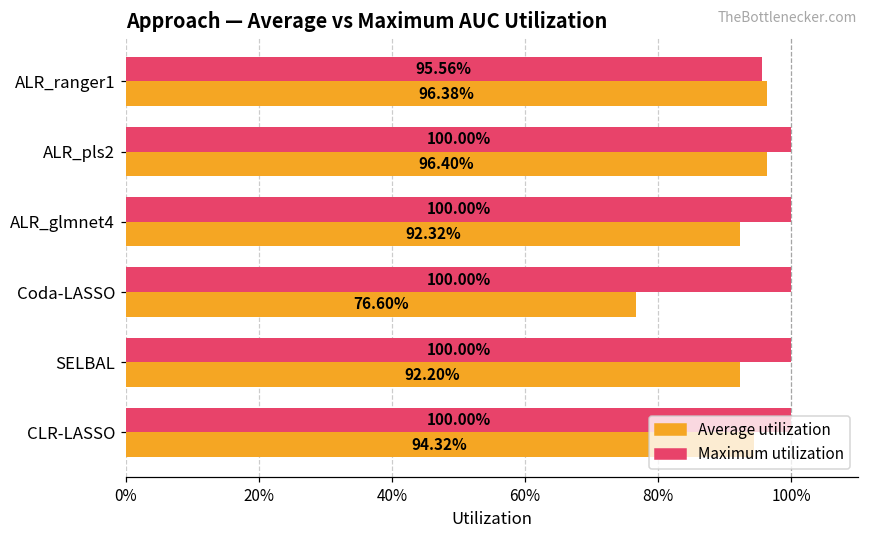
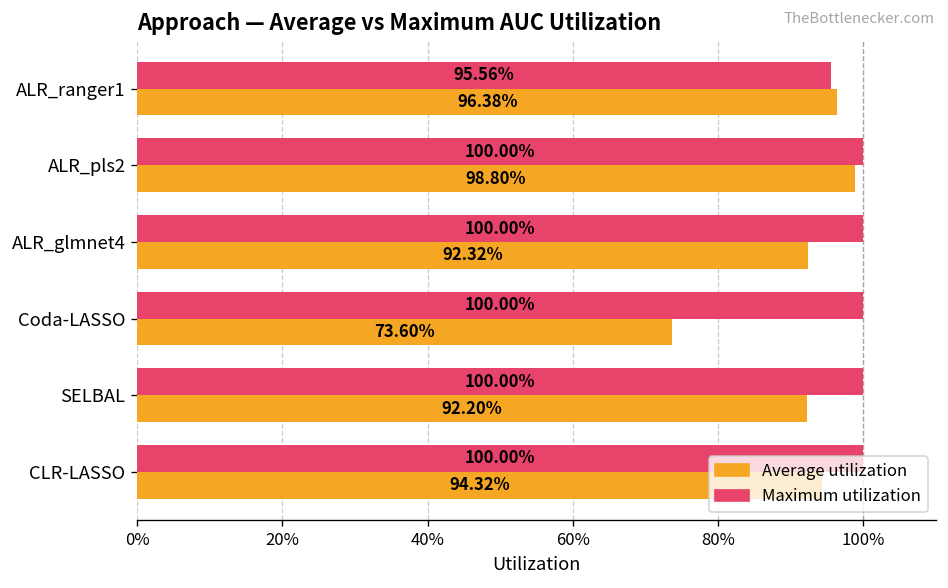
Average utilization, ALR_pls2: 96.40% -> 98.80%
Average utilization, Coda-LASSO: 76.60% -> 73.60%
